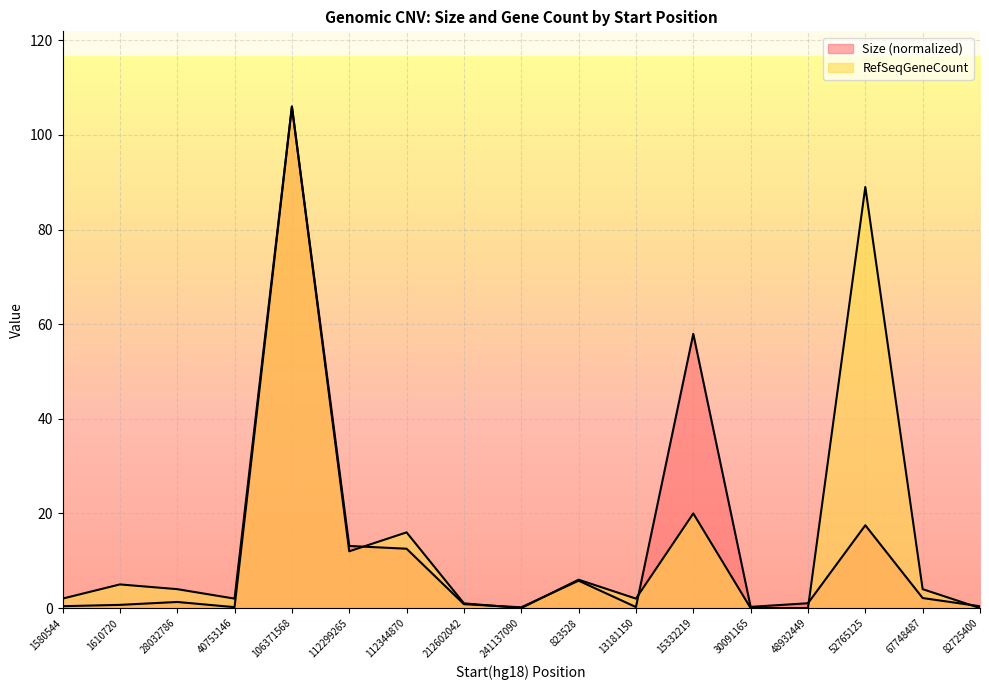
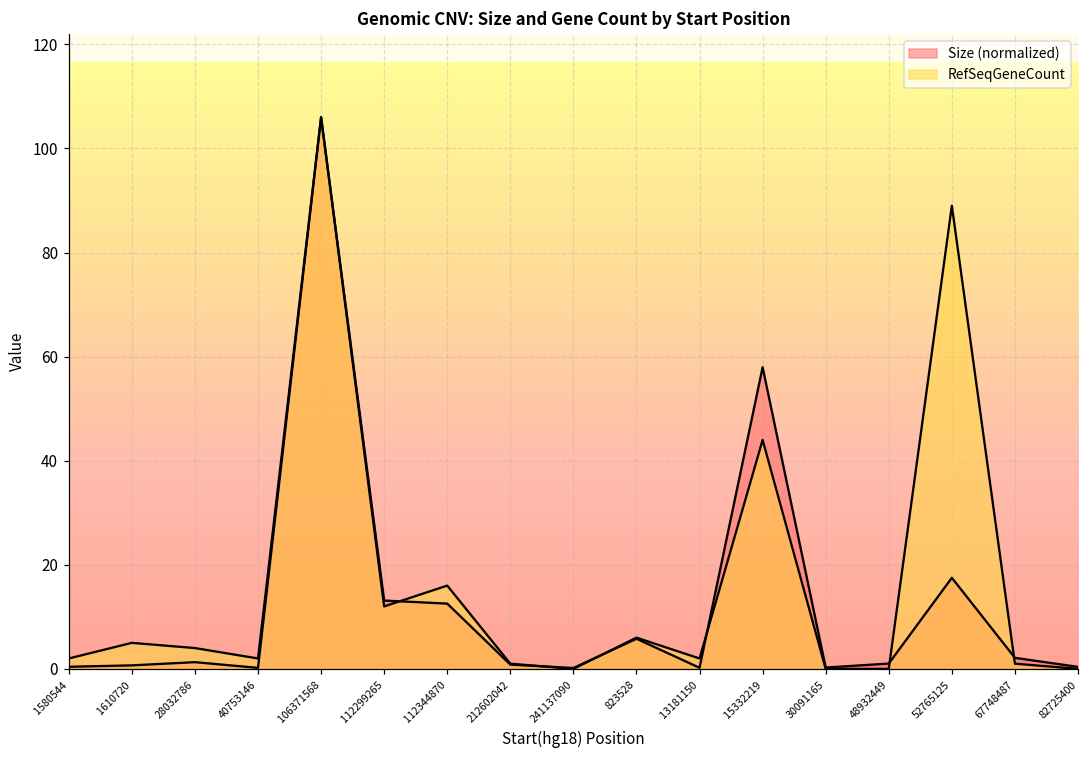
RefSeqGeneCount, 15332219: 20 -> 44
RefSeqGeneCount, 67748487: 4 -> 1
